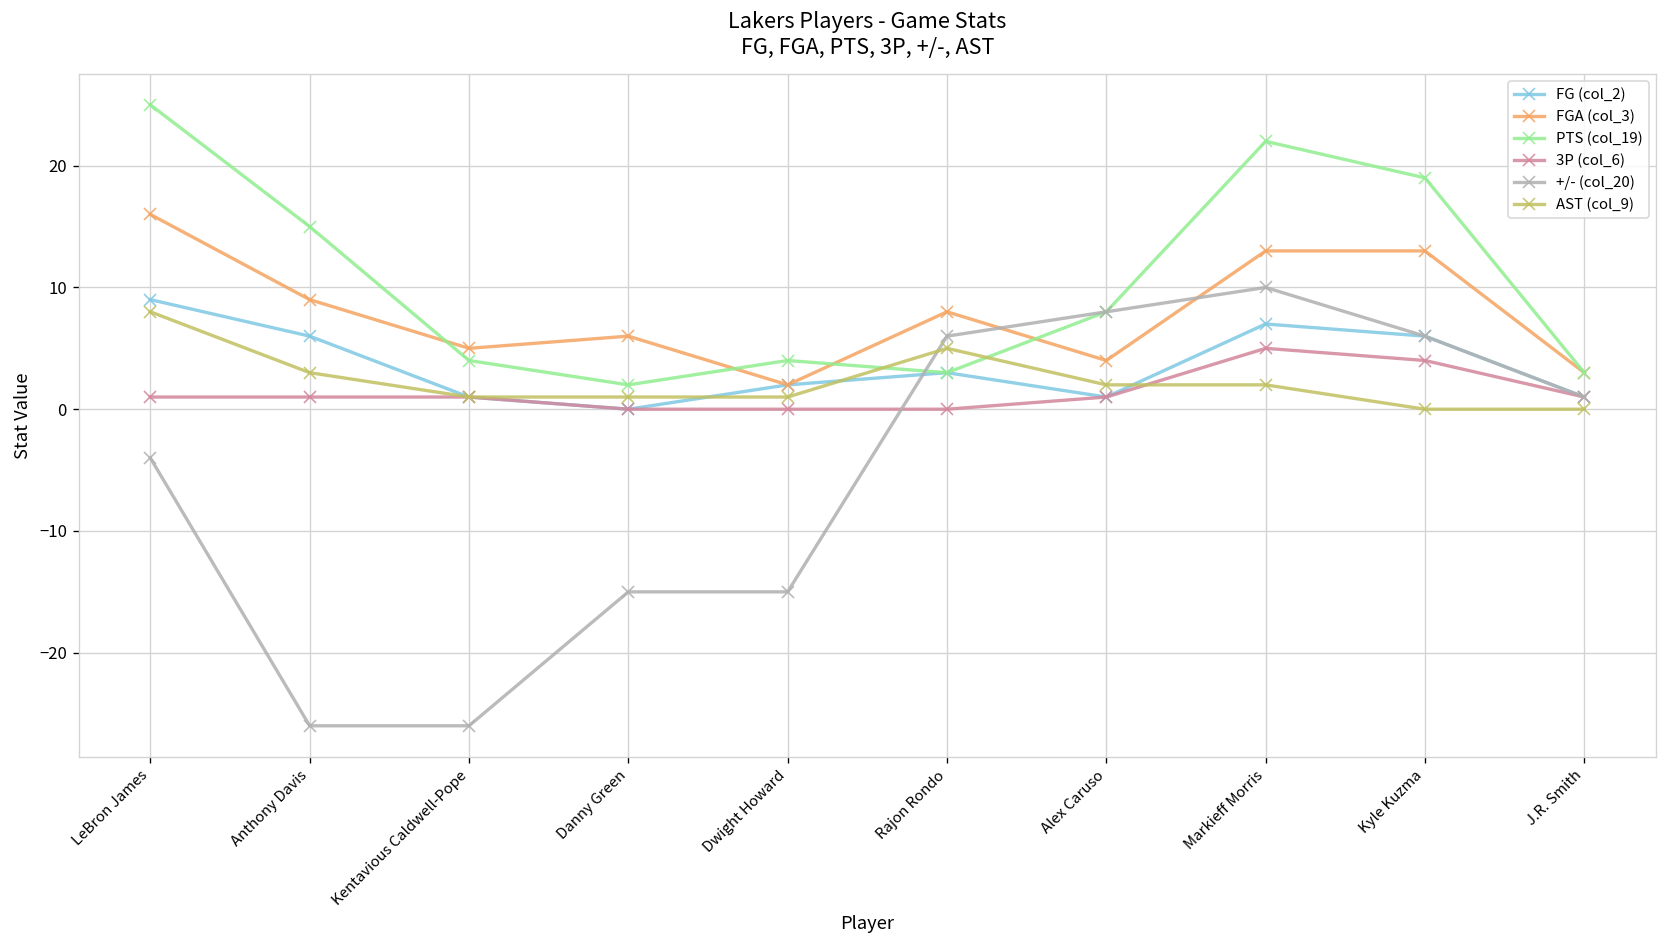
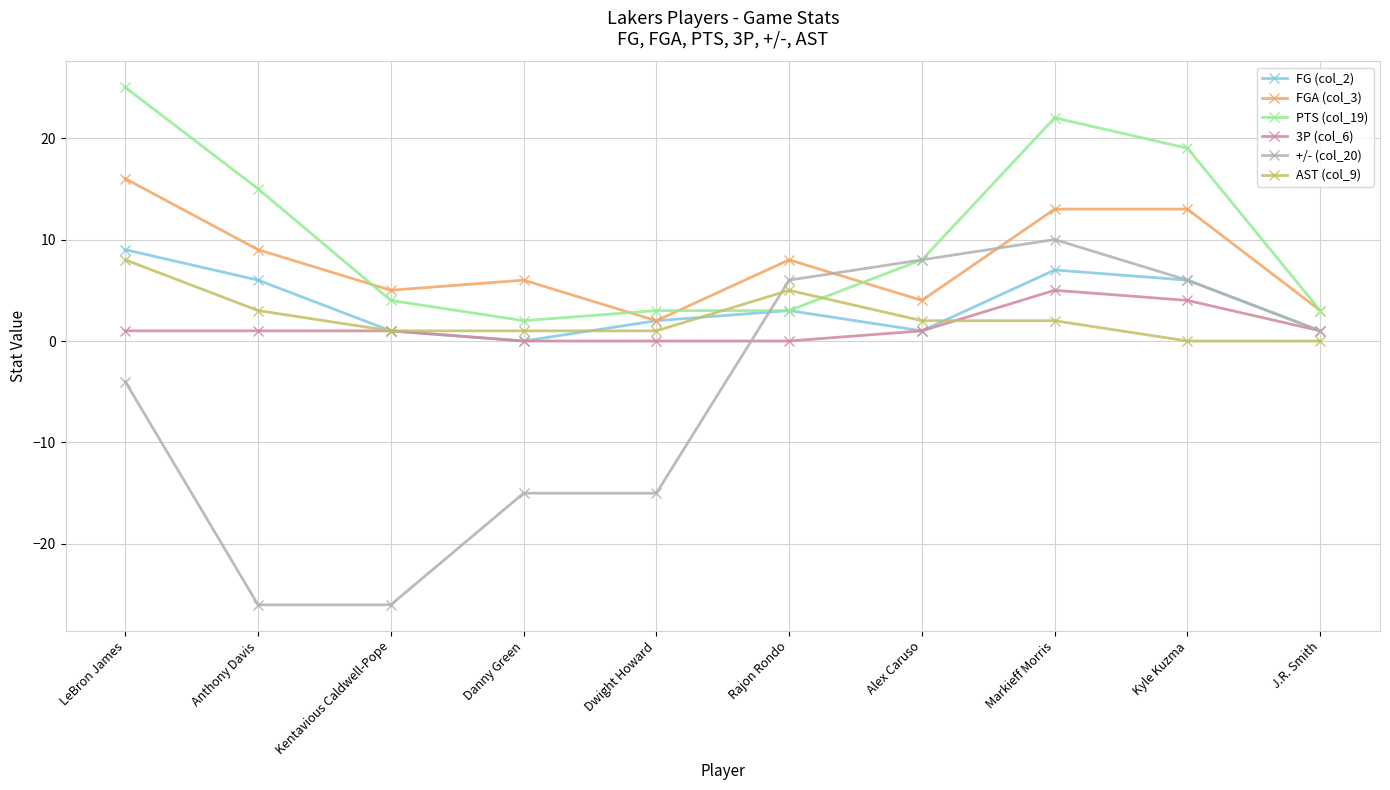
PTS (col_19), Dwight Howard: 4 -> 3
